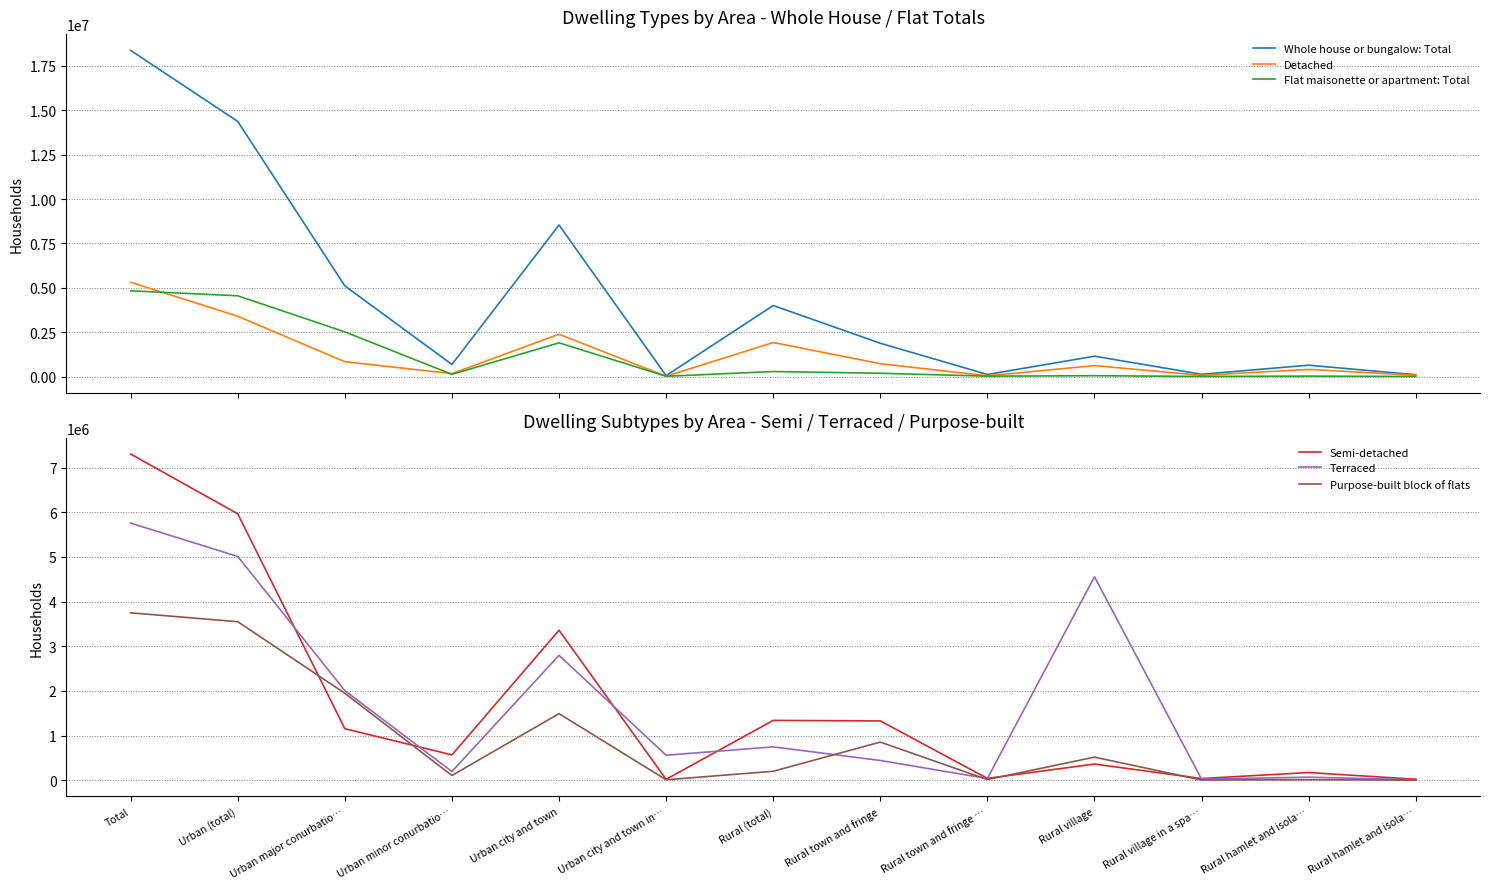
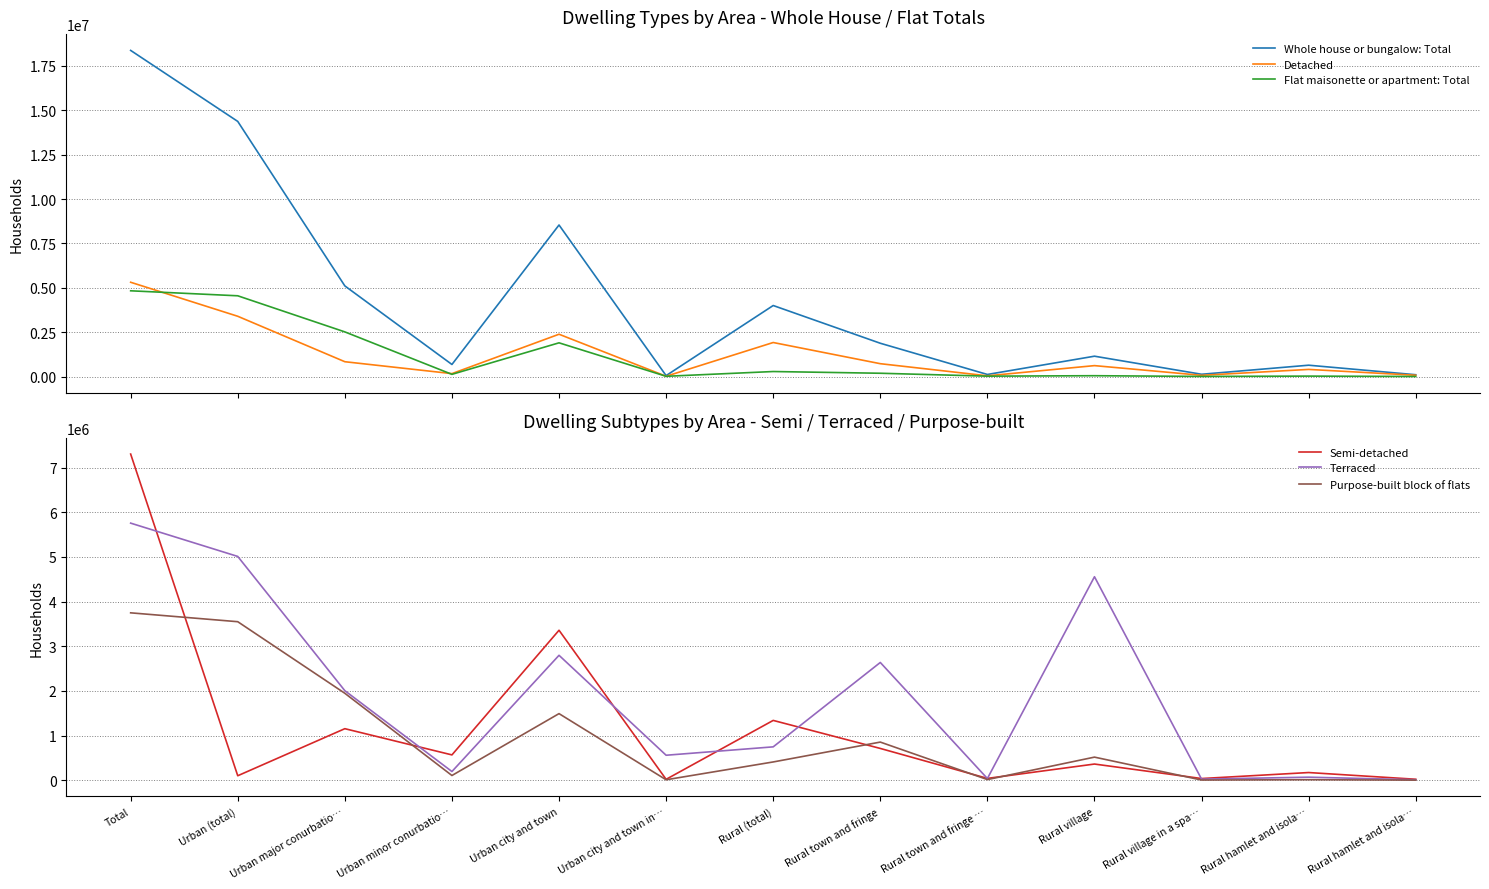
Dwelling Subtypes by Area - Semi / Terraced / Purpose-built, Semi-detached, Urban (total): 6000000 -> 100000
Dwelling Subtypes by Area - Semi / Terraced / Purpose-built, Purpose-built block of flats, Rural (total): 200000 -> 400000
Dwelling Subtypes by Area - Semi / Terraced / Purpose-built, Semi-detached, Rural town and fringe: 1300000 -> 700000
Dwelling Subtypes by Area - Semi / Terraced / Purpose-built, Terraced, Rural town and fringe: 400000 -> 2600000
